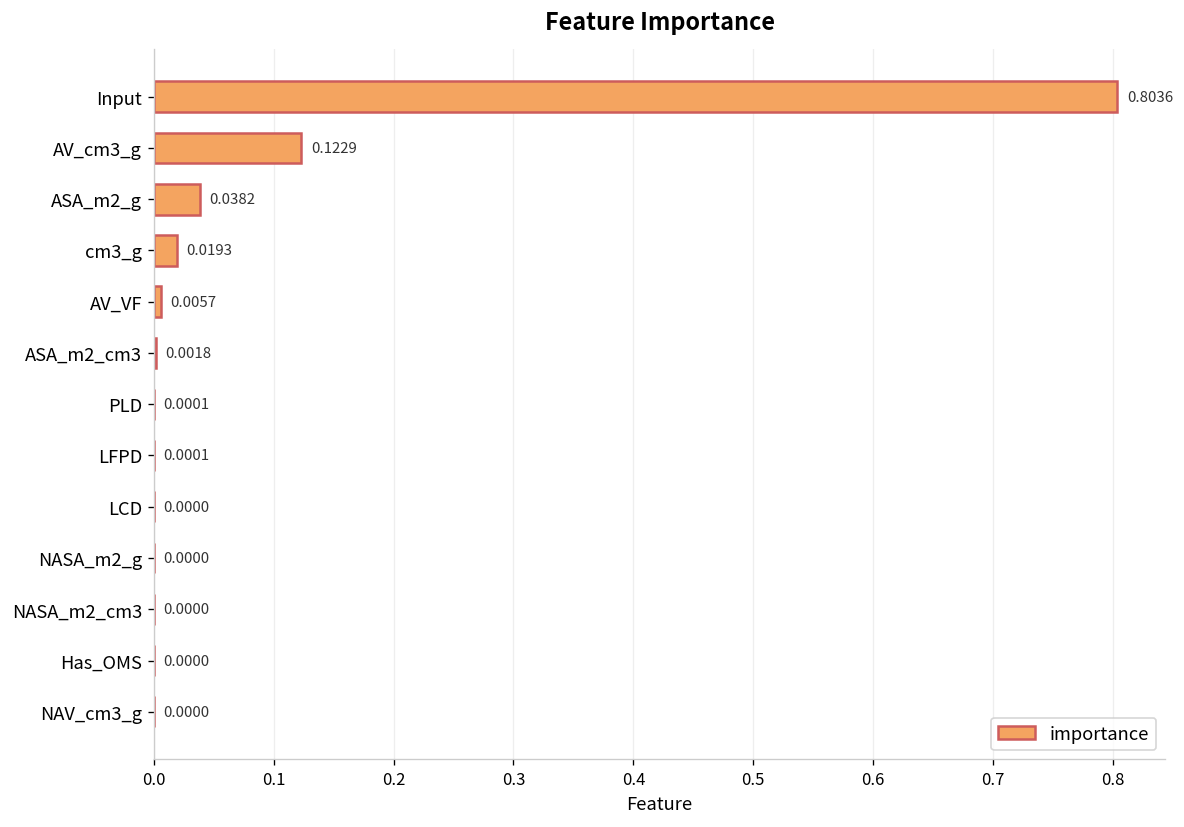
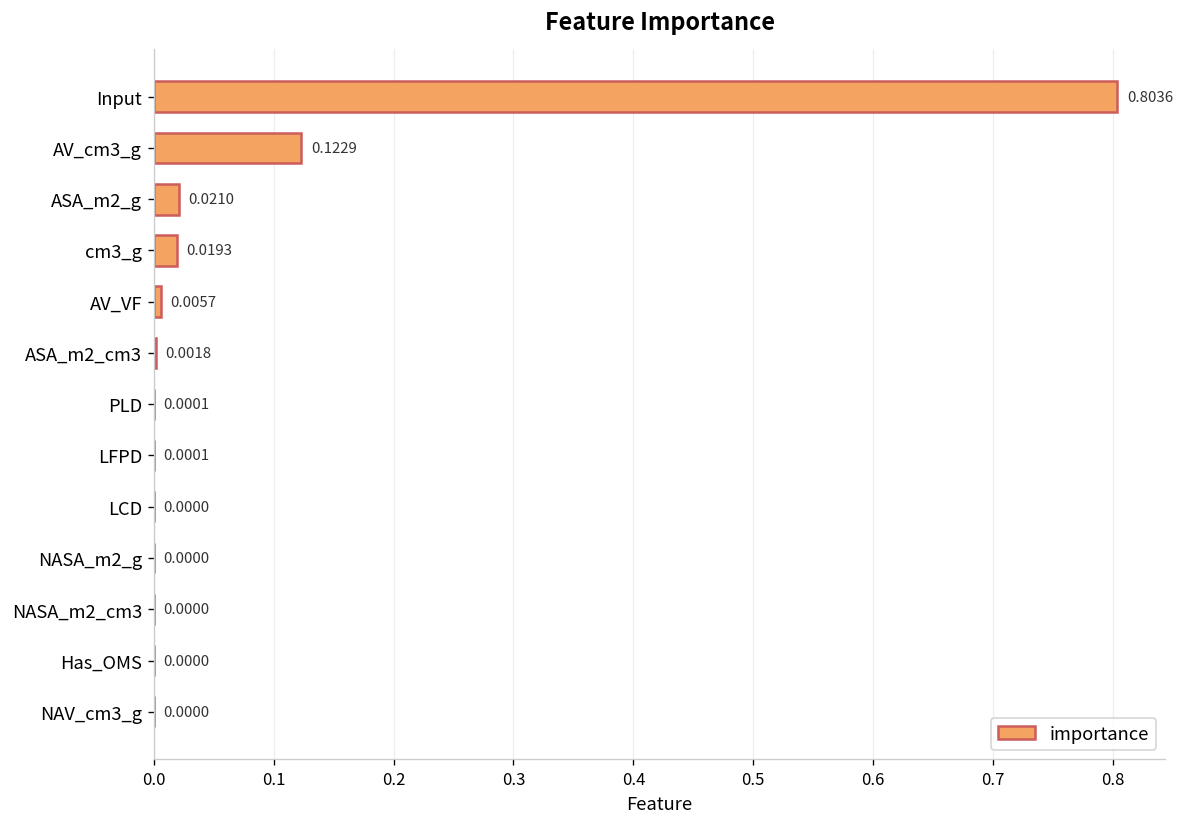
ASA_m2_g: 0.0382 -> 0.0210
